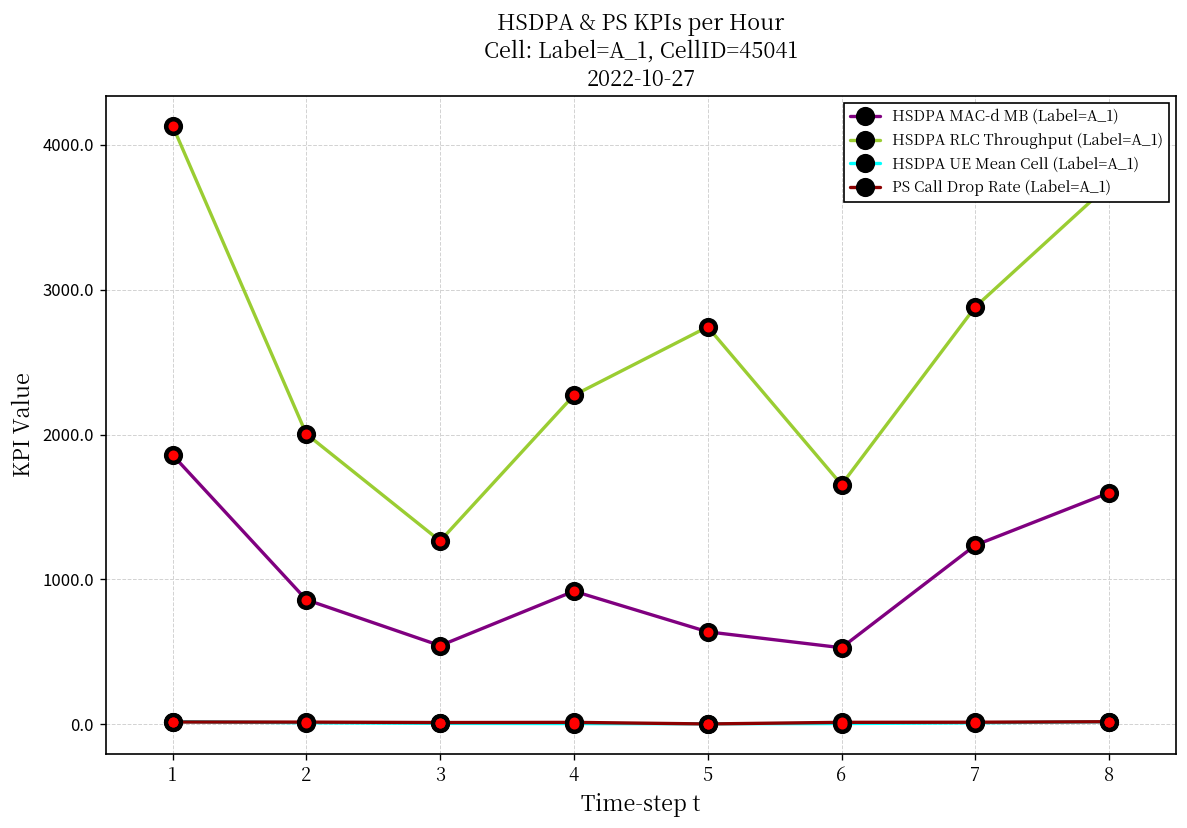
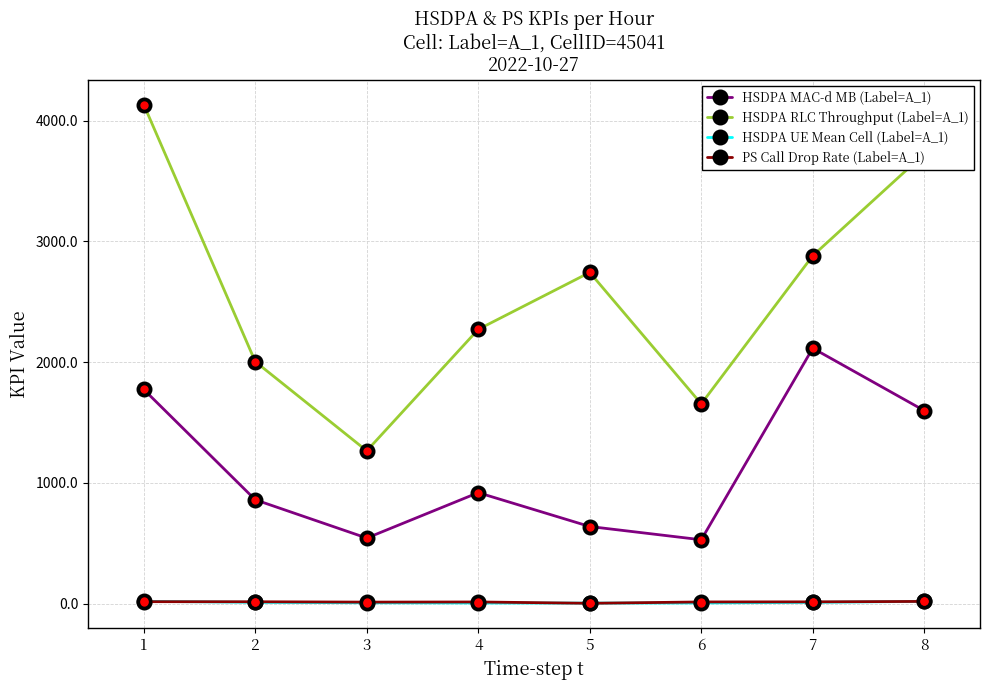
HSDPA MAC-d MB (Label=A_1), 1: 1860 -> 1770
HSDPA MAC-d MB (Label=A_1), 7: 1240 -> 2120
